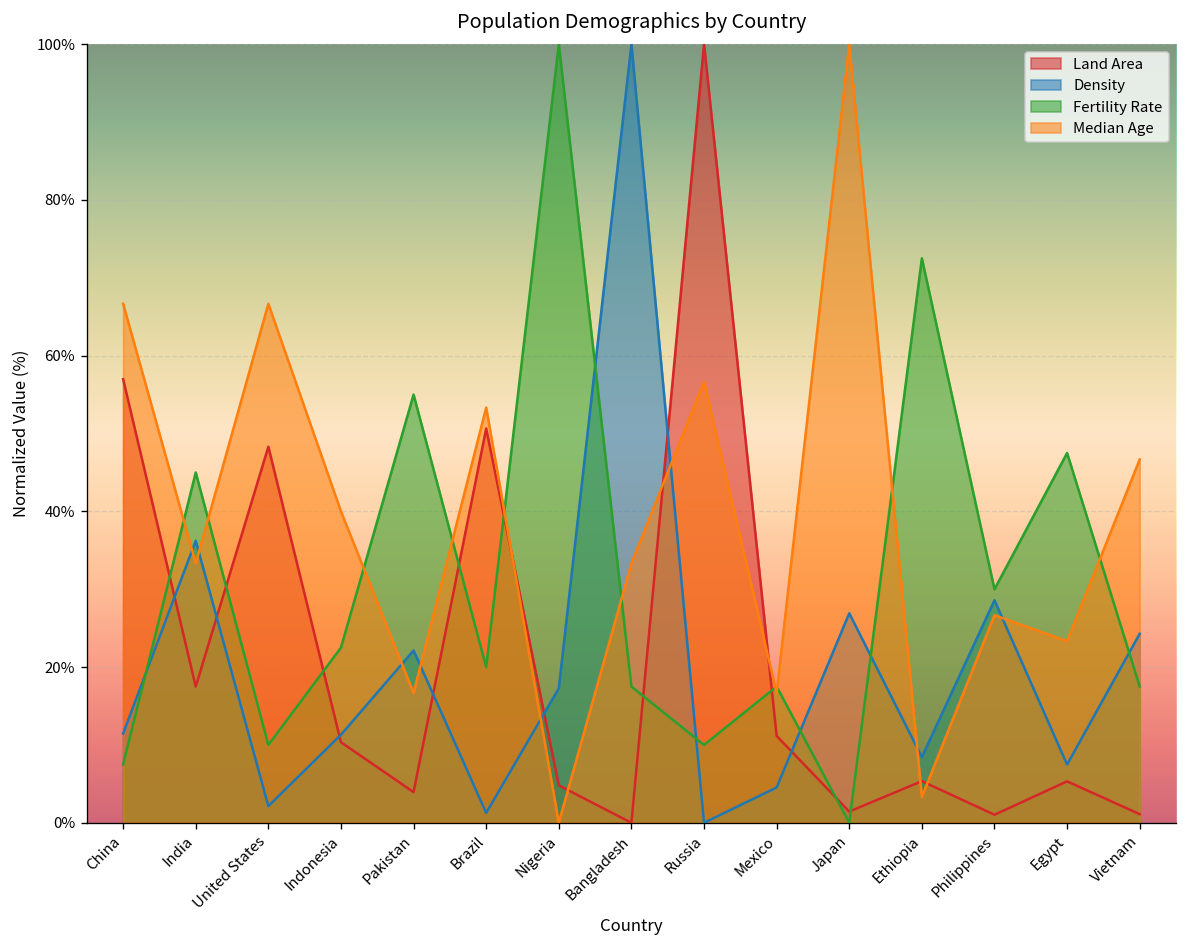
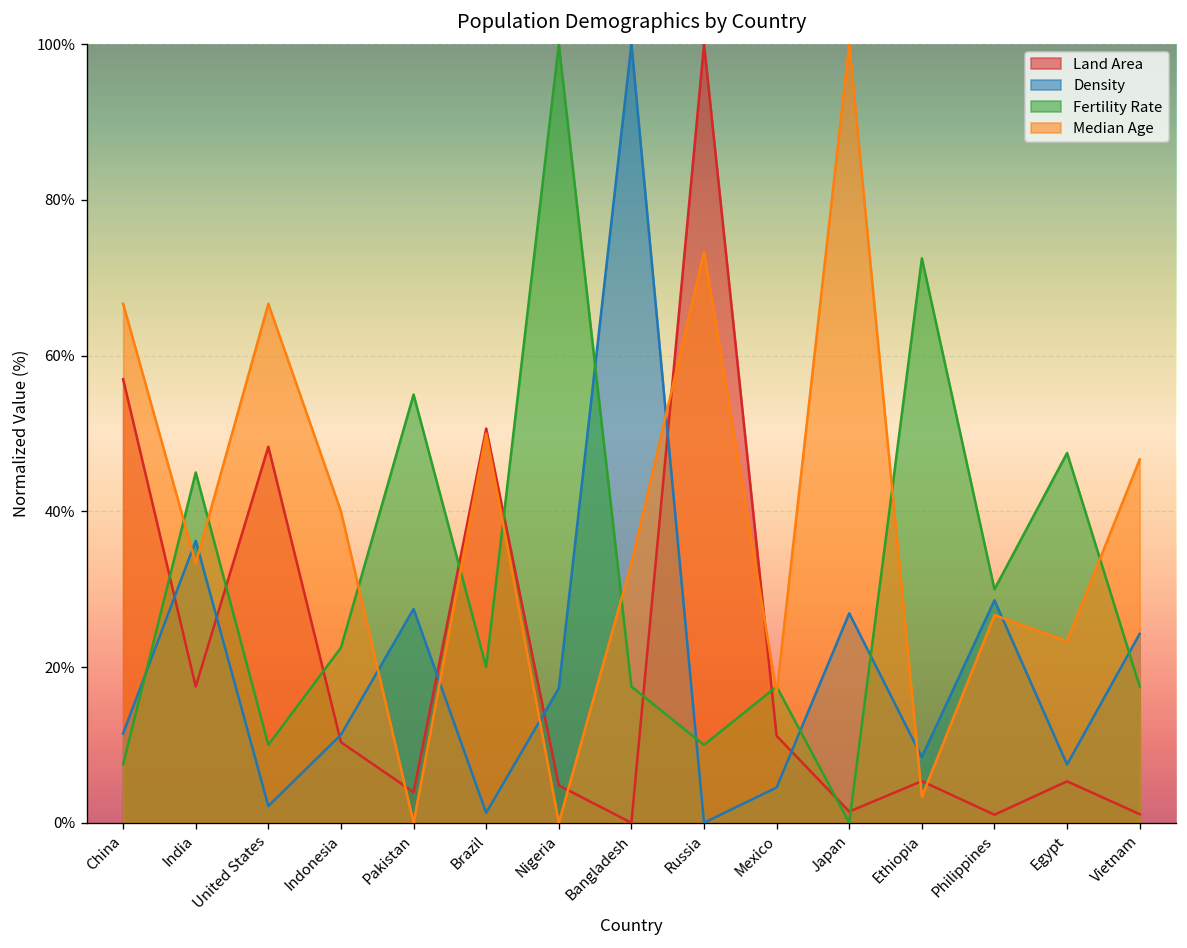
Density, Pakistan: 22% -> 27%
Median Age, Pakistan: 17% -> 0%
Median Age, Brazil: 53% -> 50%
Median Age, Russia: 57% -> 73%
